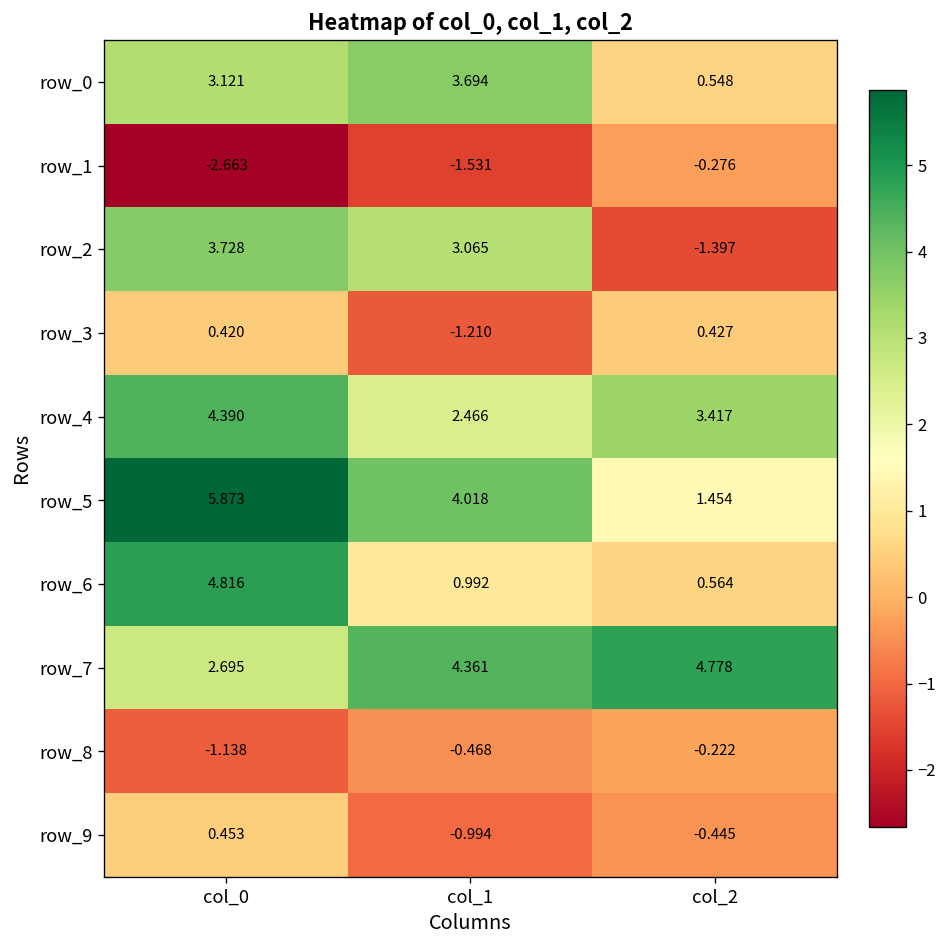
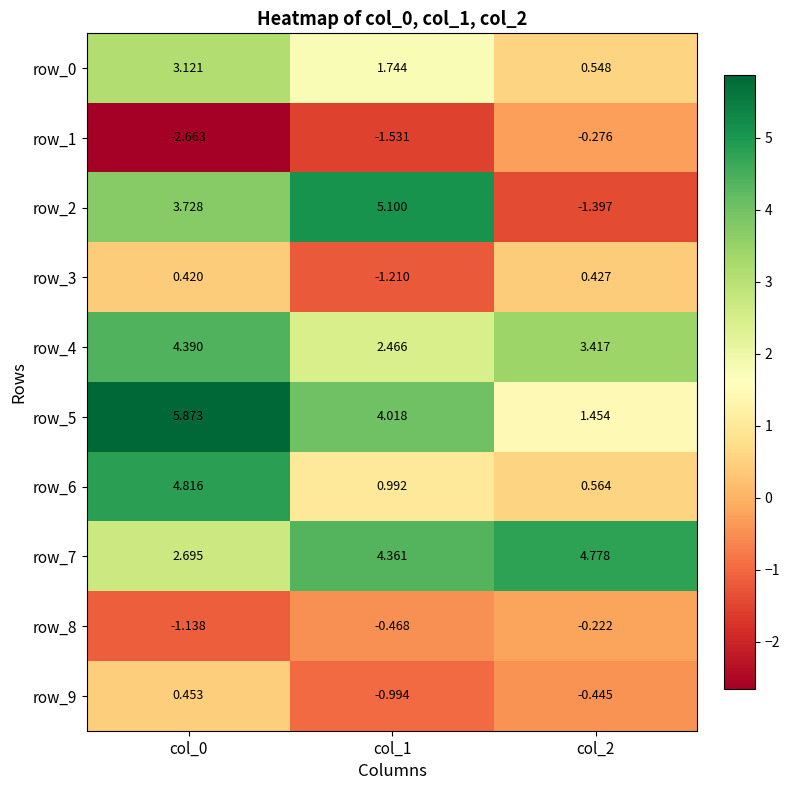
row_0, col_1: 3.694 -> 1.744
row_2, col_1: 3.065 -> 5.100
